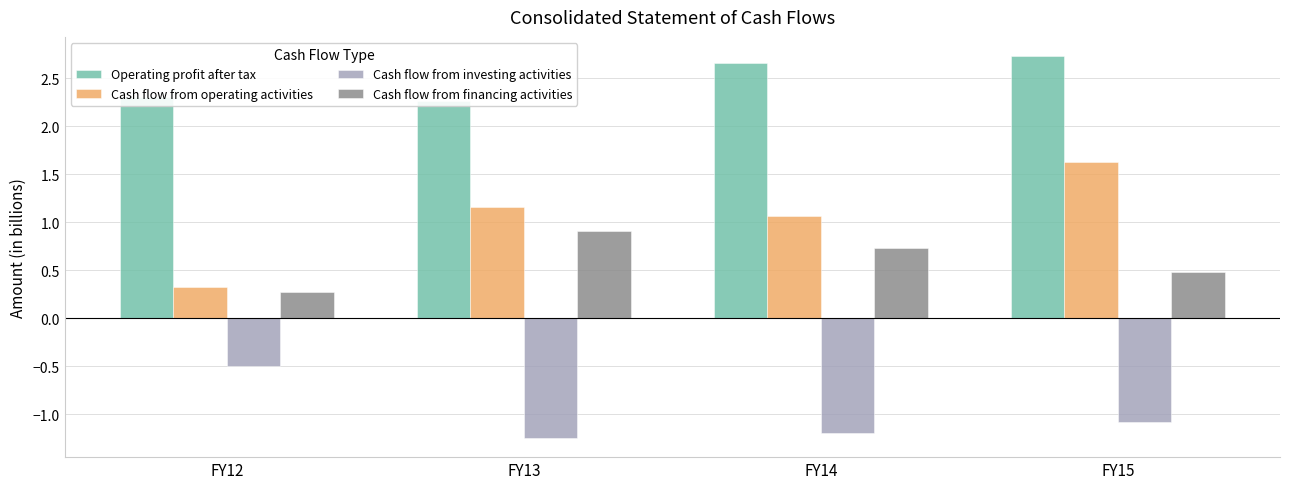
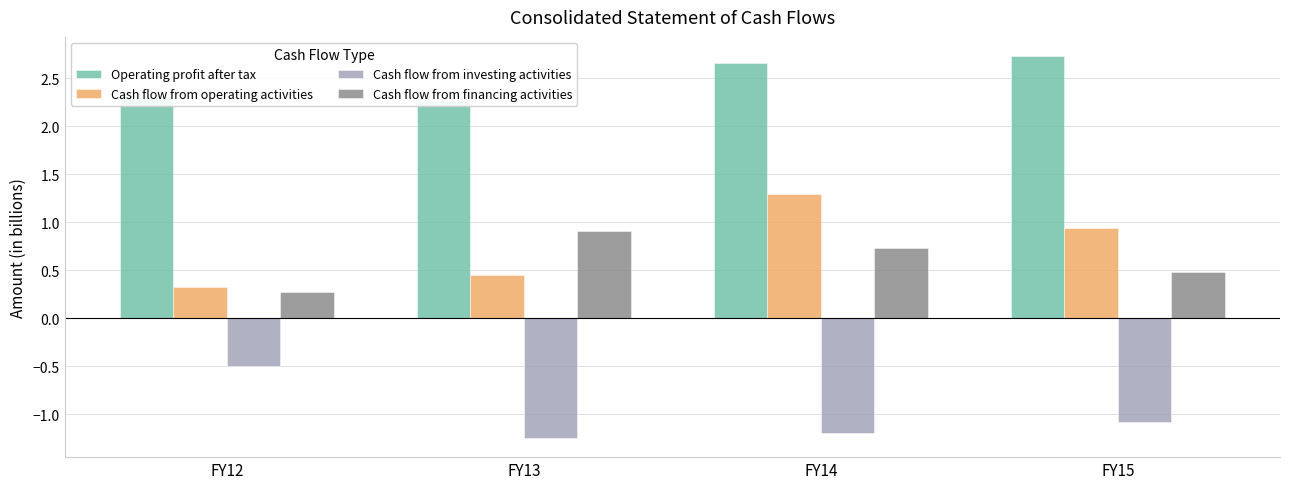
Cash flow from operating activities, FY13: 1.2 -> 0.5
Cash flow from operating activities, FY14: 1.1 -> 1.3
Cash flow from operating activities, FY15: 1.6 -> 0.9
